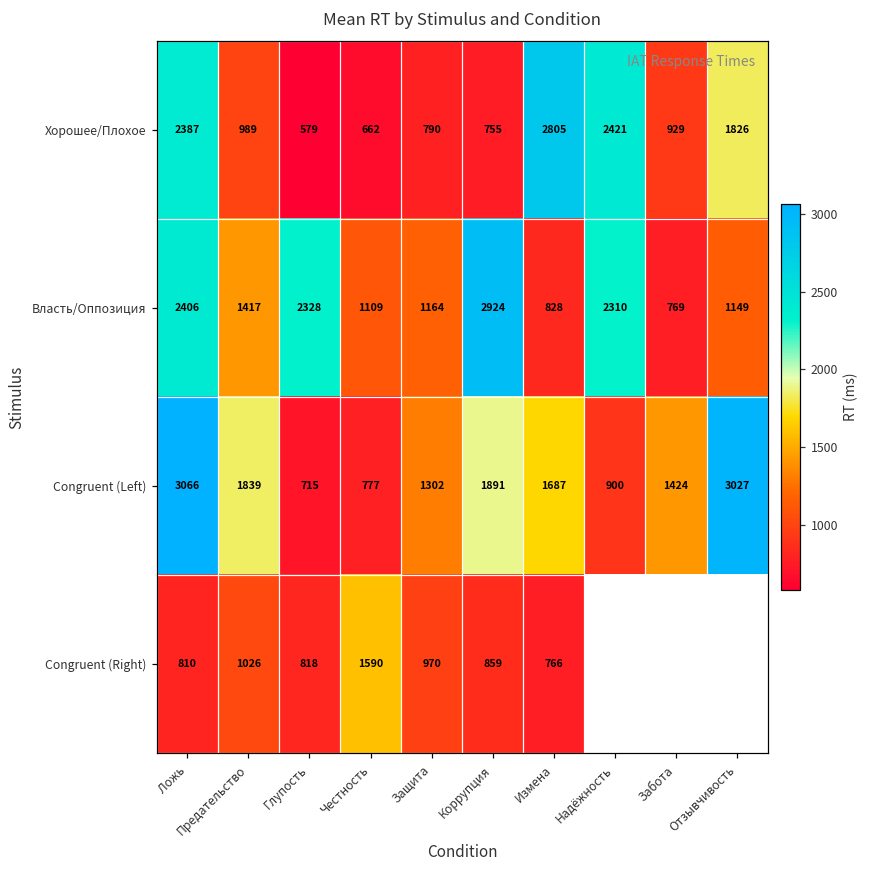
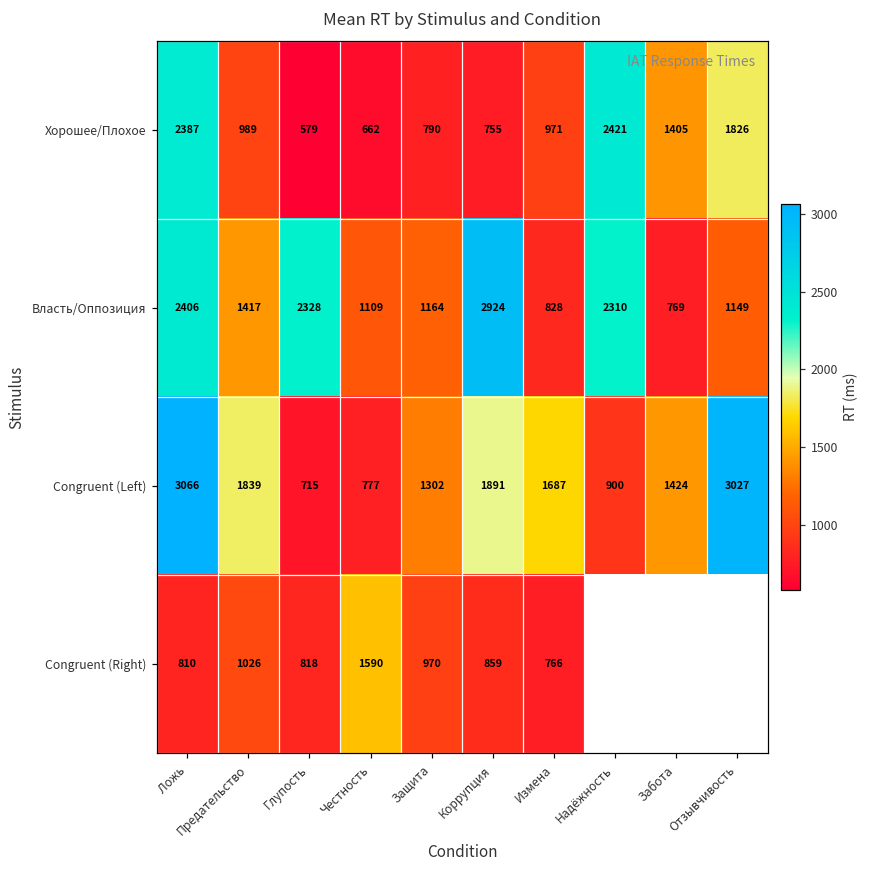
Хорошее/Плохое, Измена: 2805 -> 971
Хорошее/Плохое, Забота: 929 -> 1405
